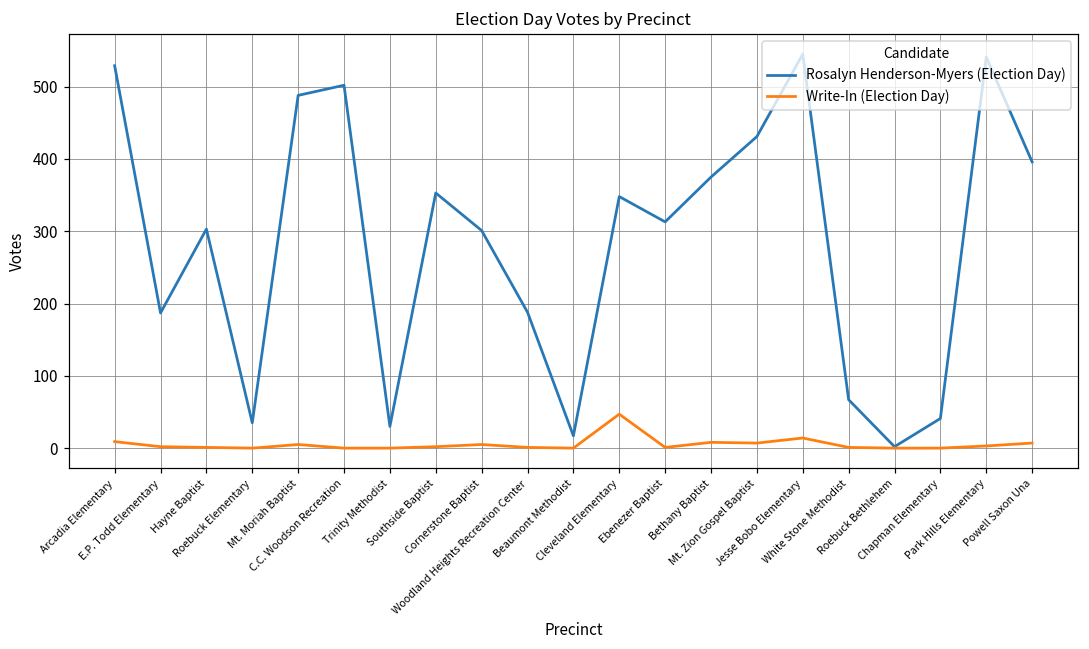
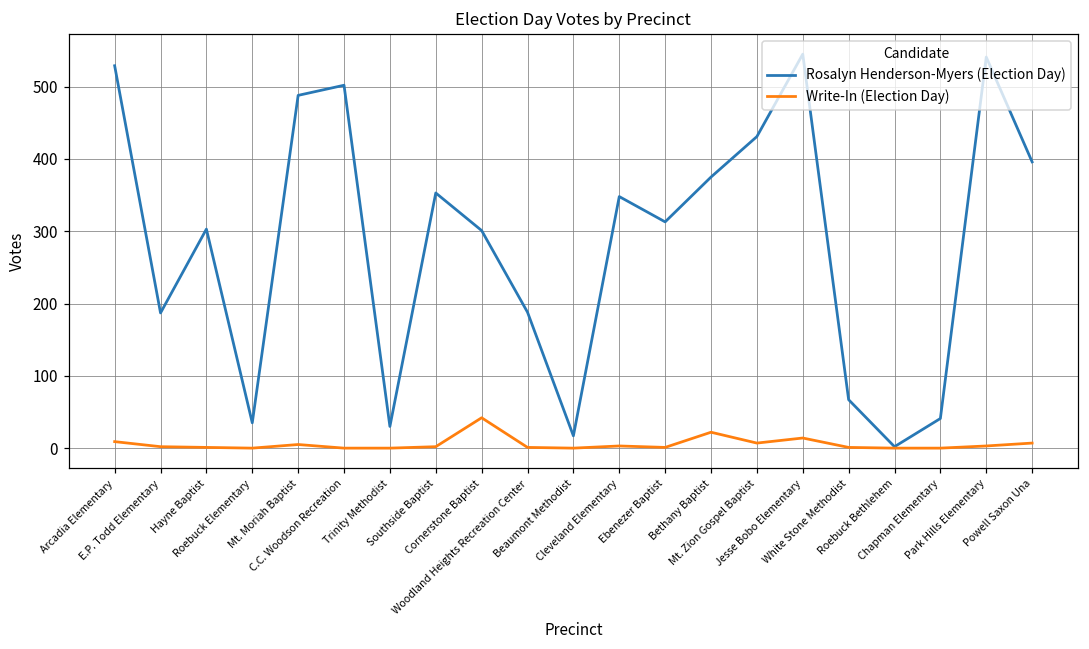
Write-In (Election Day), Cornerstone Baptist: 10 -> 40
Write-In (Election Day), Cleveland Elementary: 50 -> 0
Write-In (Election Day), Bethany Baptist: 10 -> 20
